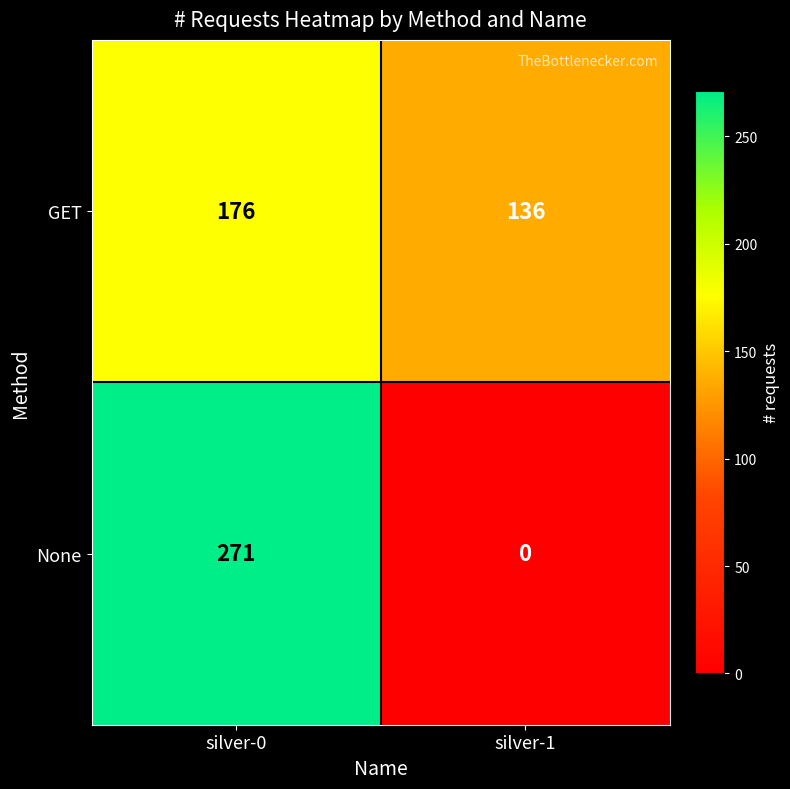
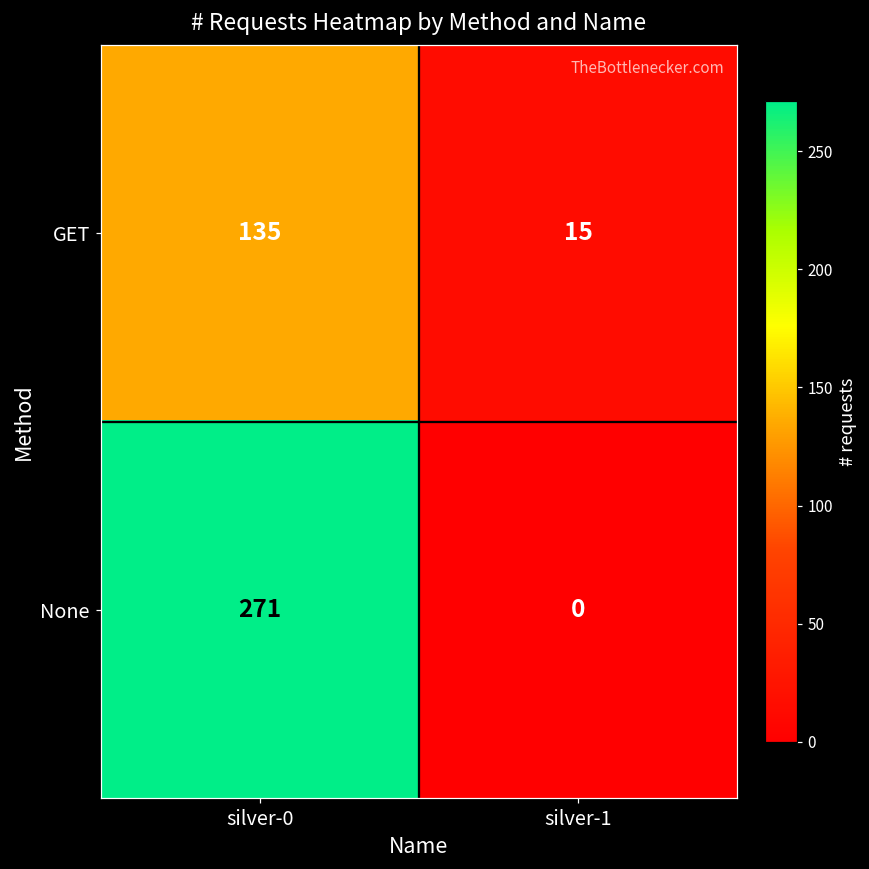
GET, silver-0: 176 -> 135
GET, silver-1: 136 -> 15
